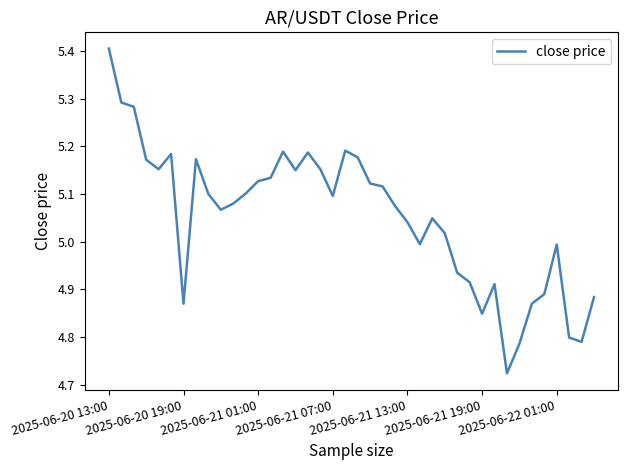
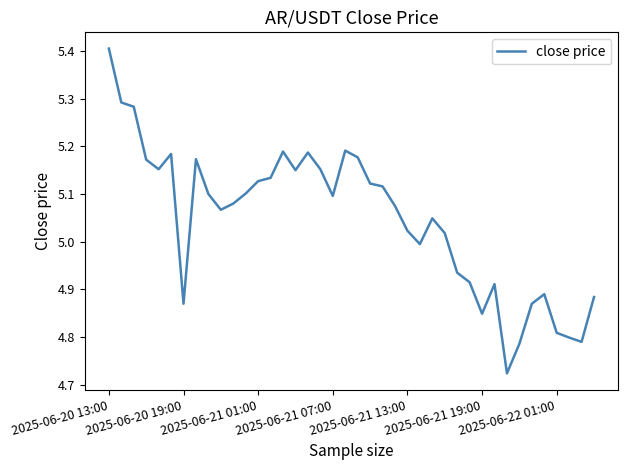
2025-06-21 13:00: 5.04 -> 5.02
2025-06-22 01:00: 4.99 -> 4.81
